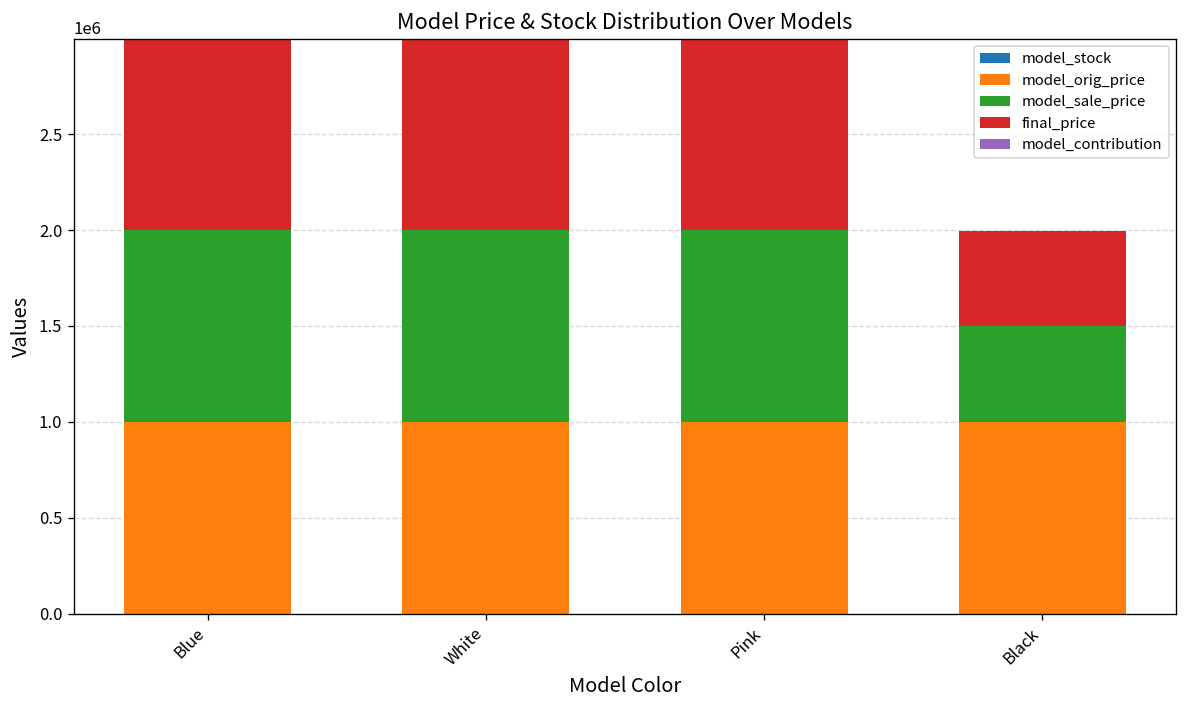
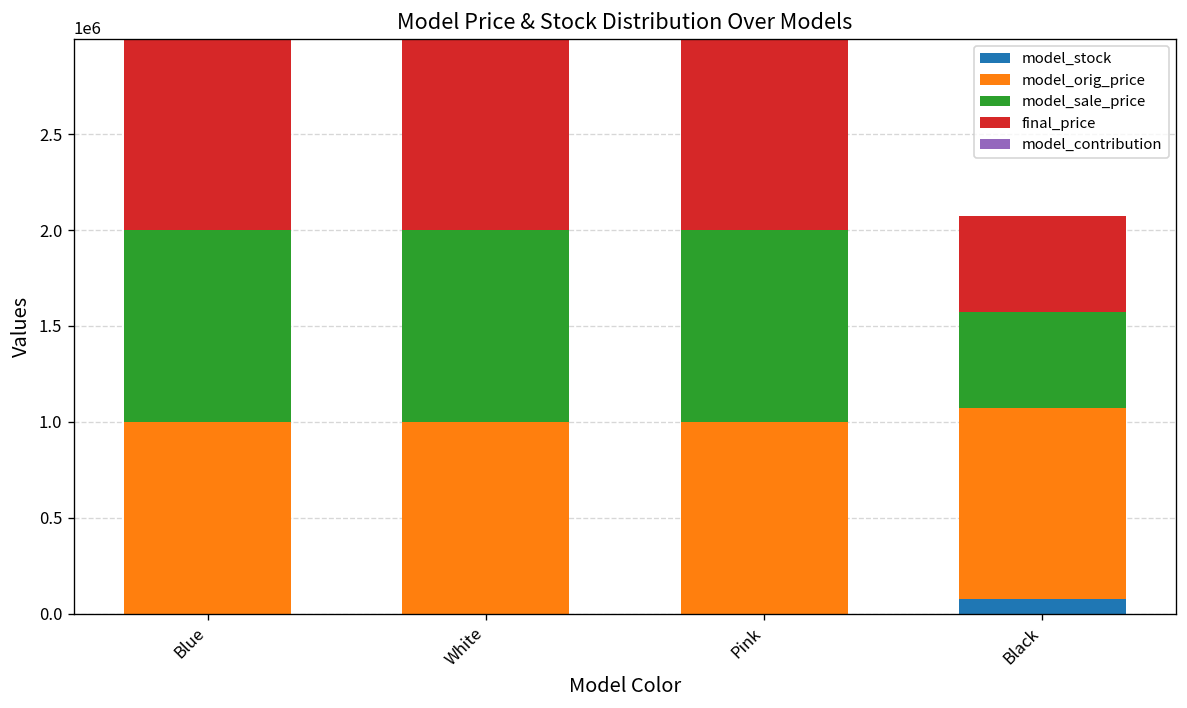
model_stock, Black: 0 -> 70000
